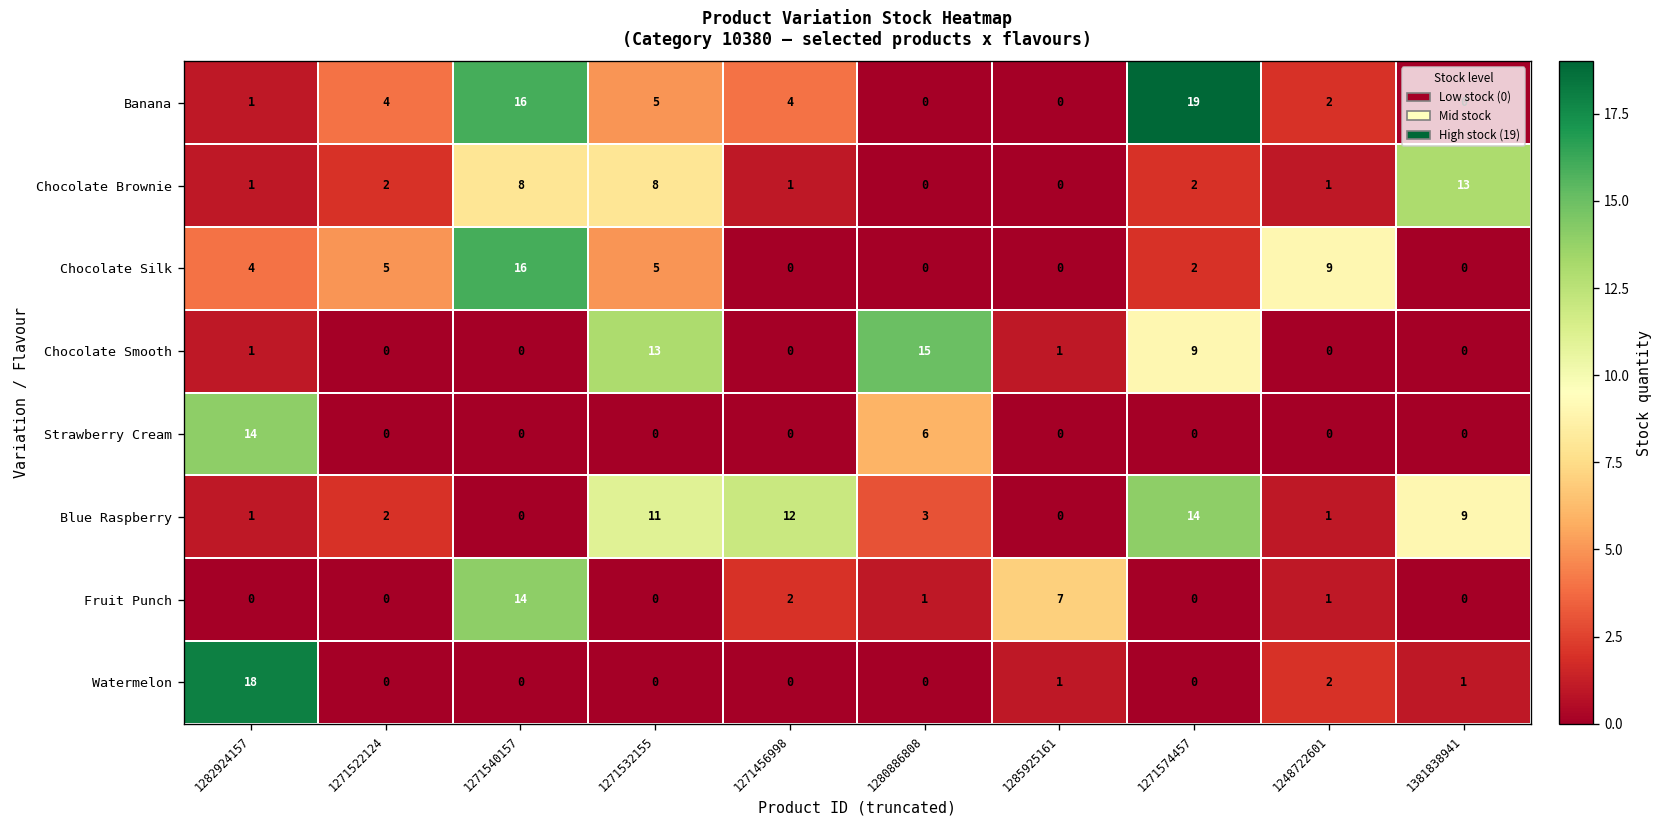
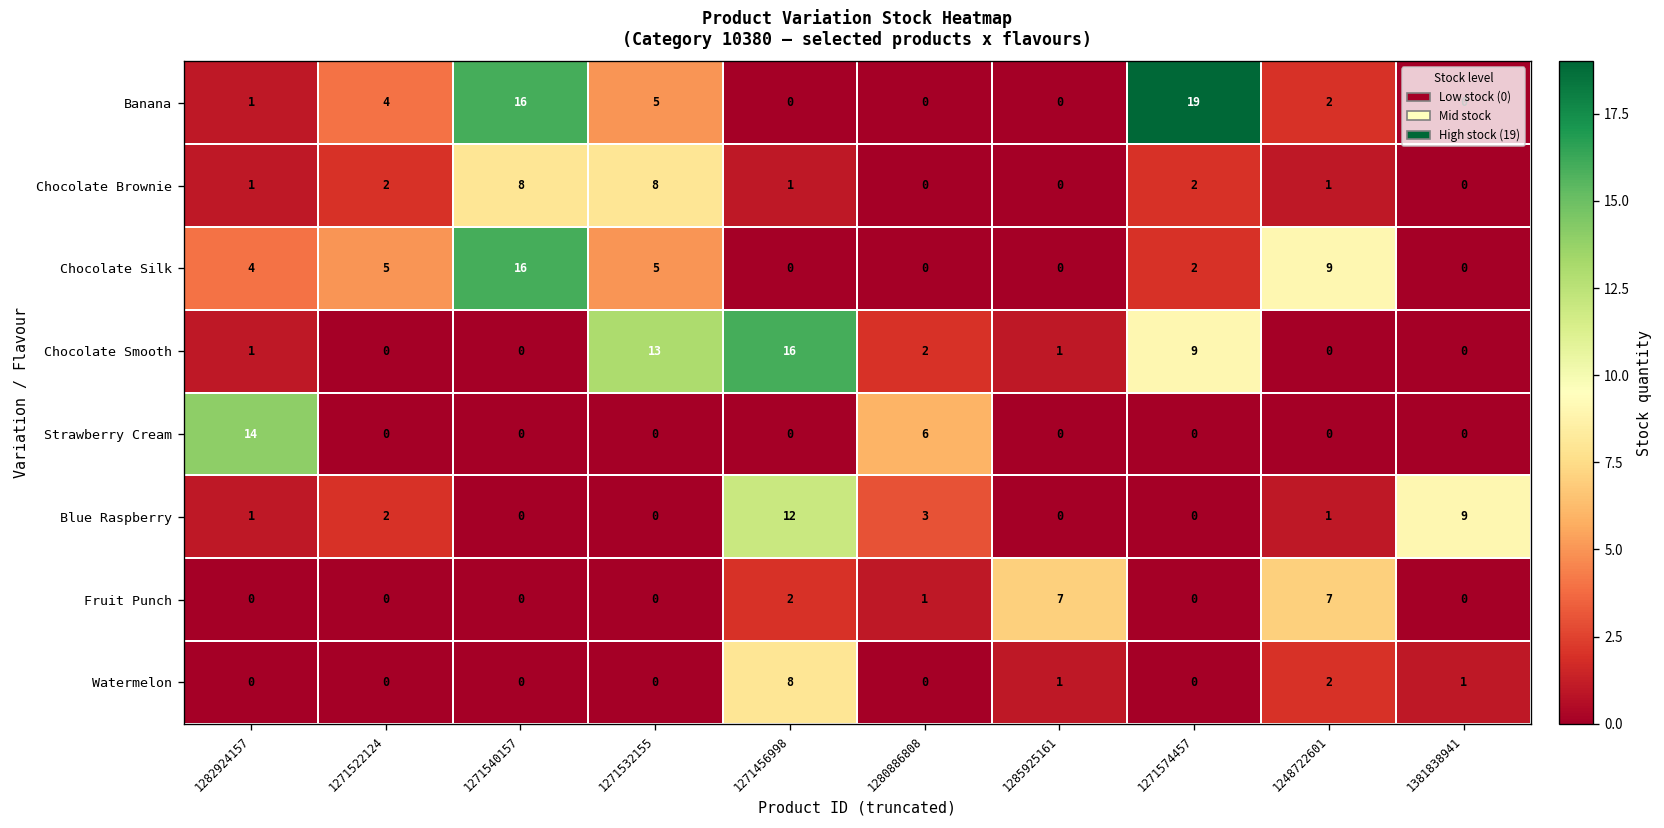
Banana, 1271456998: 4 -> 0
Chocolate Brownie, 1381838941: 13 -> 0
Chocolate Smooth, 1271456998: 0 -> 16
Chocolate Smooth, 1280886808: 15 -> 2
Blue Raspberry, 1271532155: 11 -> 0
Blue Raspberry, 1271574457: 14 -> 0
Fruit Punch, 1271540157: 14 -> 0
Fruit Punch, 1248722601: 1 -> 7
Watermelon, 1282924157: 18 -> 0
Watermelon, 1271456998: 0 -> 8
